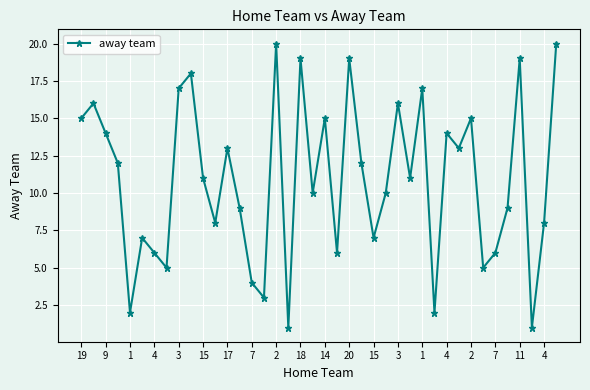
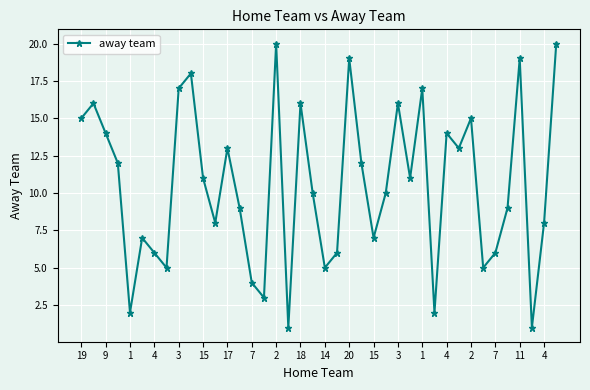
18: 19 -> 16
14: 15 -> 5
